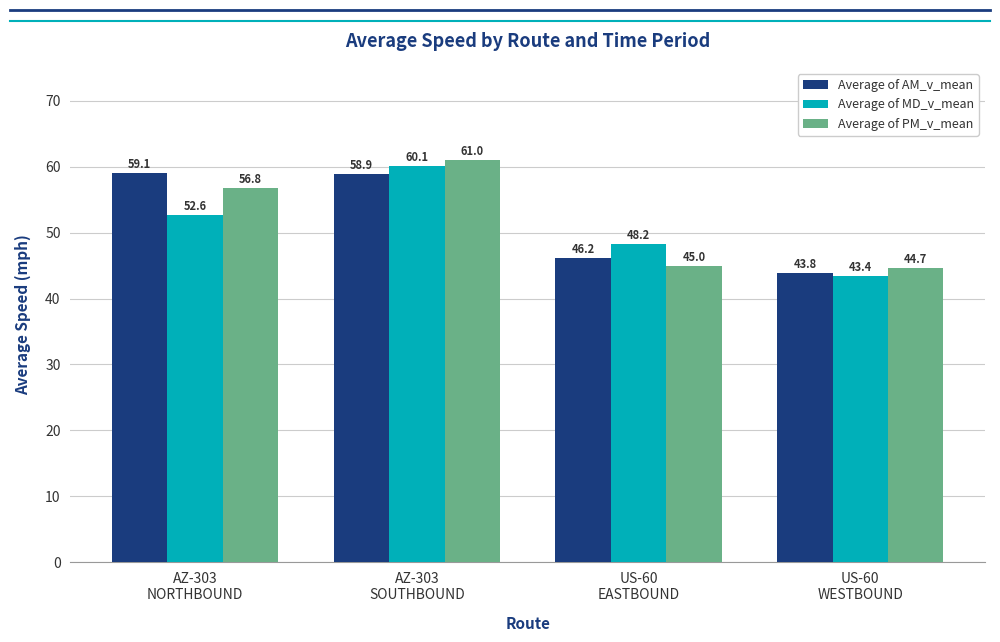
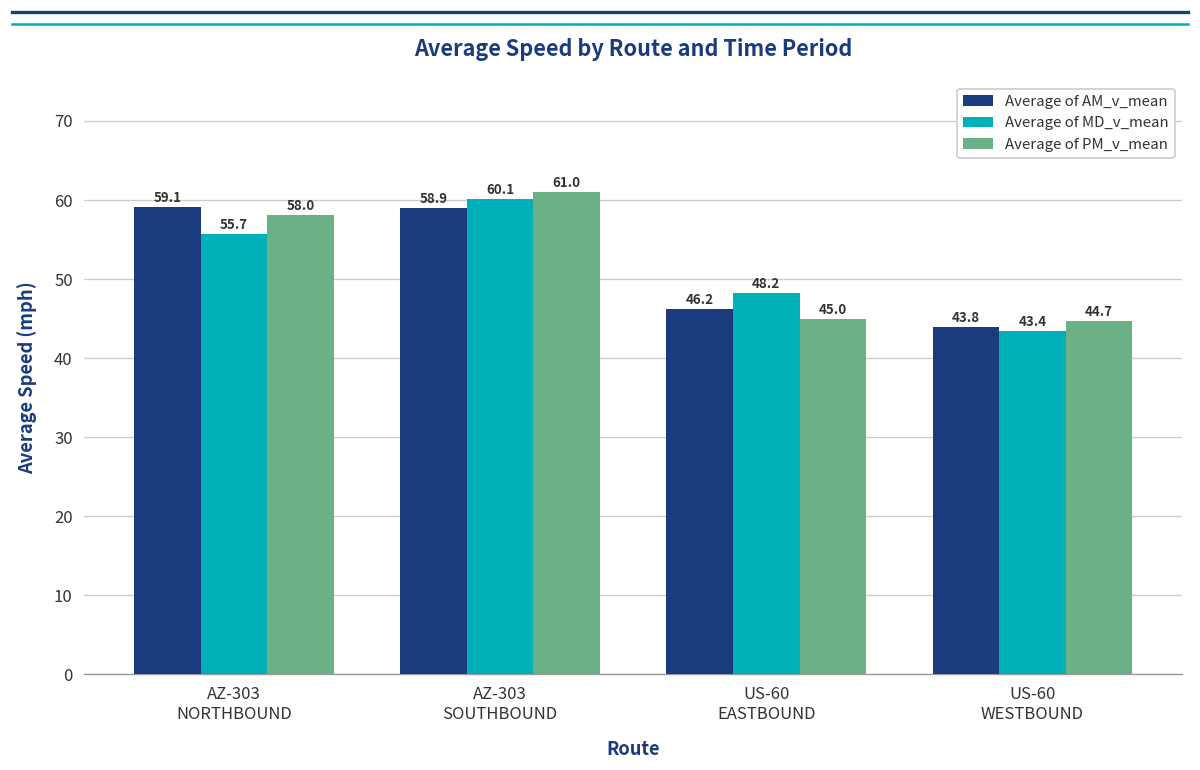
Average of MD_v_mean, AZ-303 NORTHBOUND: 52.6 -> 55.7
Average of PM_v_mean, AZ-303 NORTHBOUND: 56.8 -> 58.0
